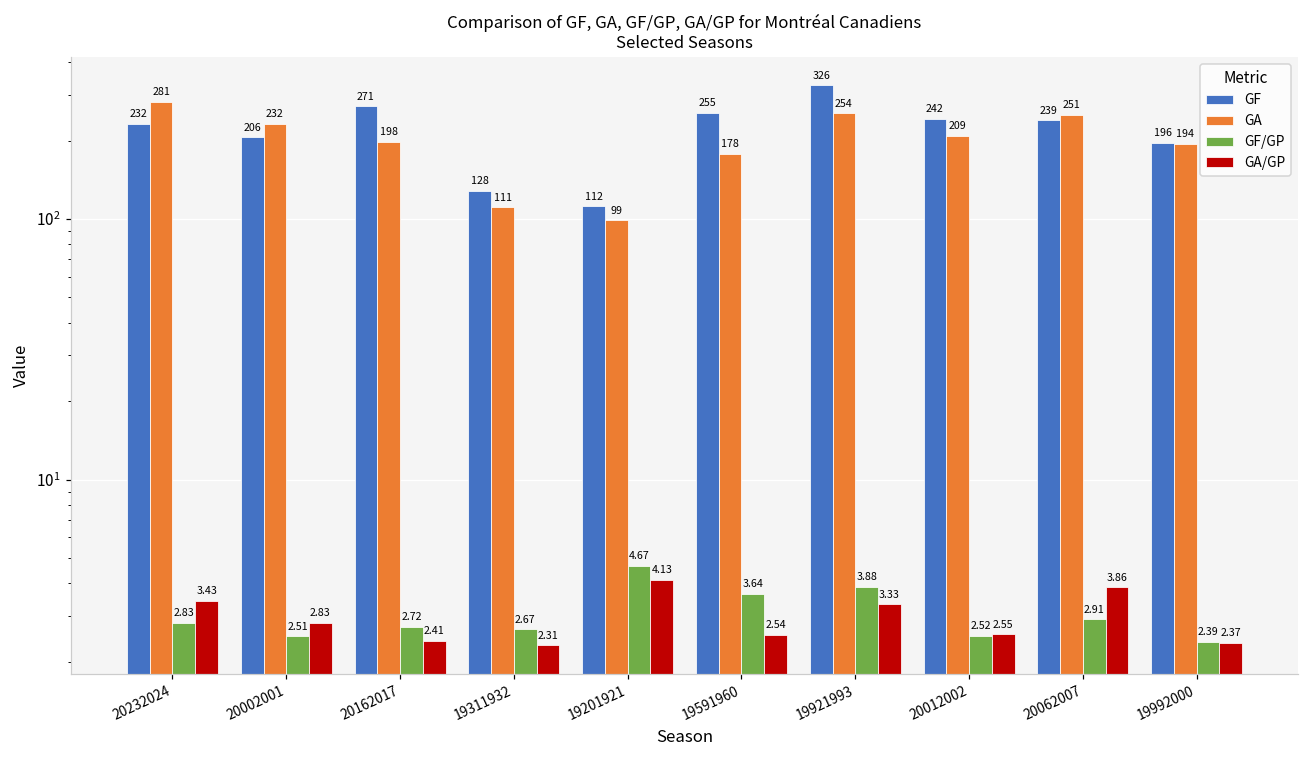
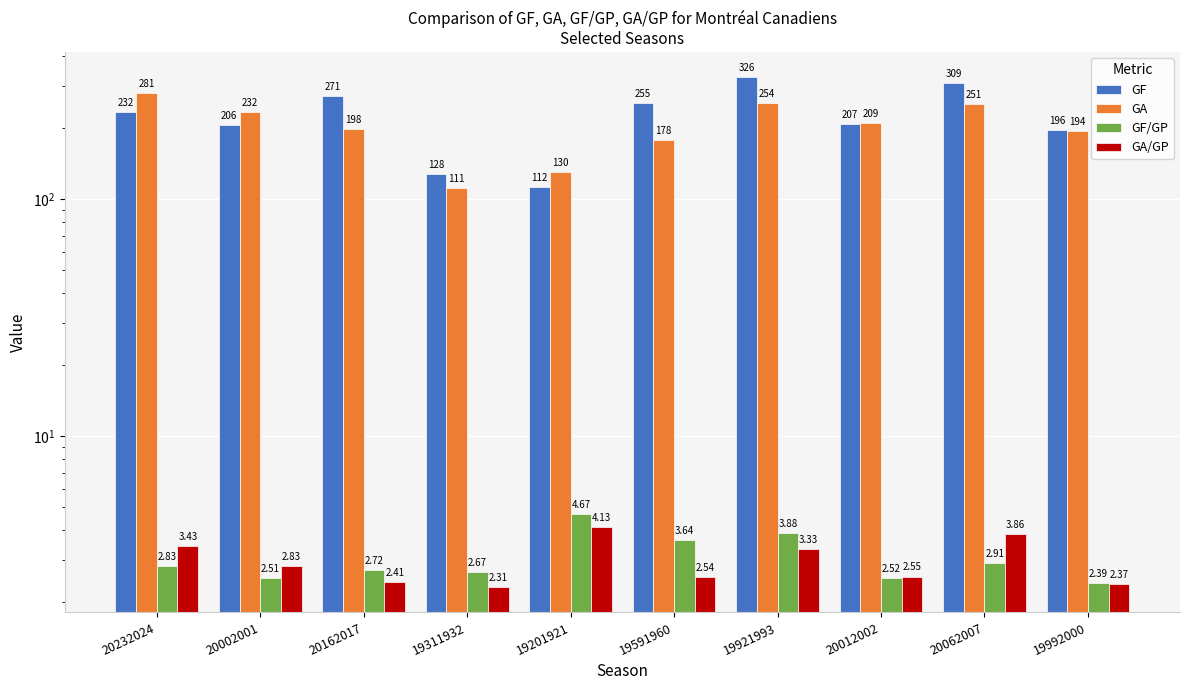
GA, 19201921: 99 -> 130
GF, 20012002: 242 -> 207
GF, 20062007: 239 -> 309
